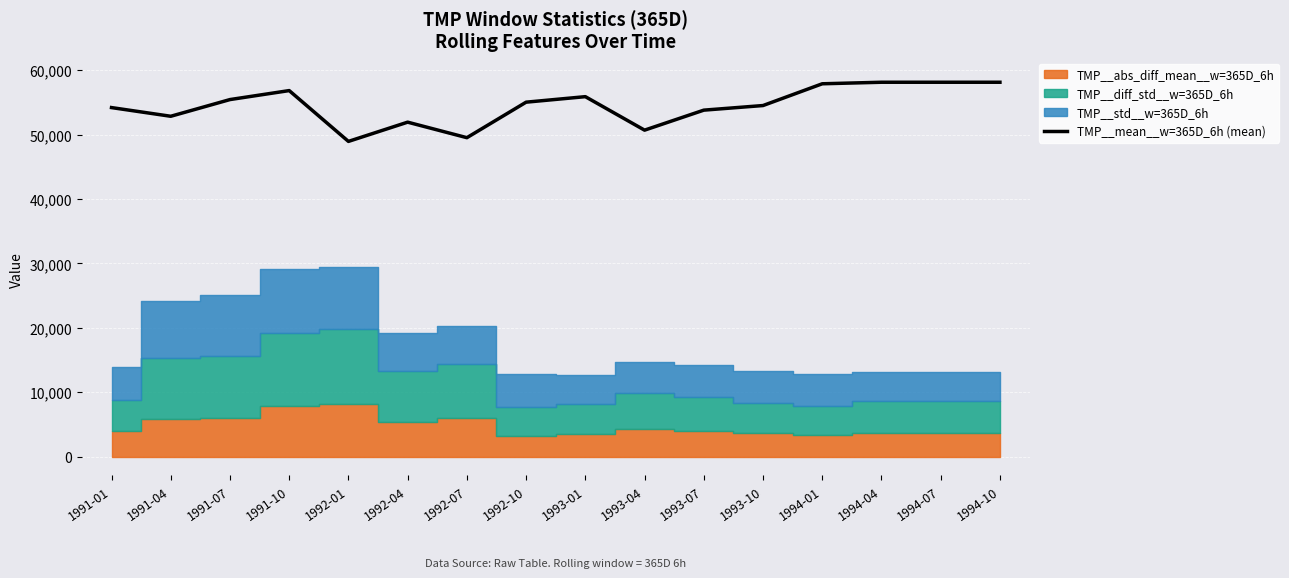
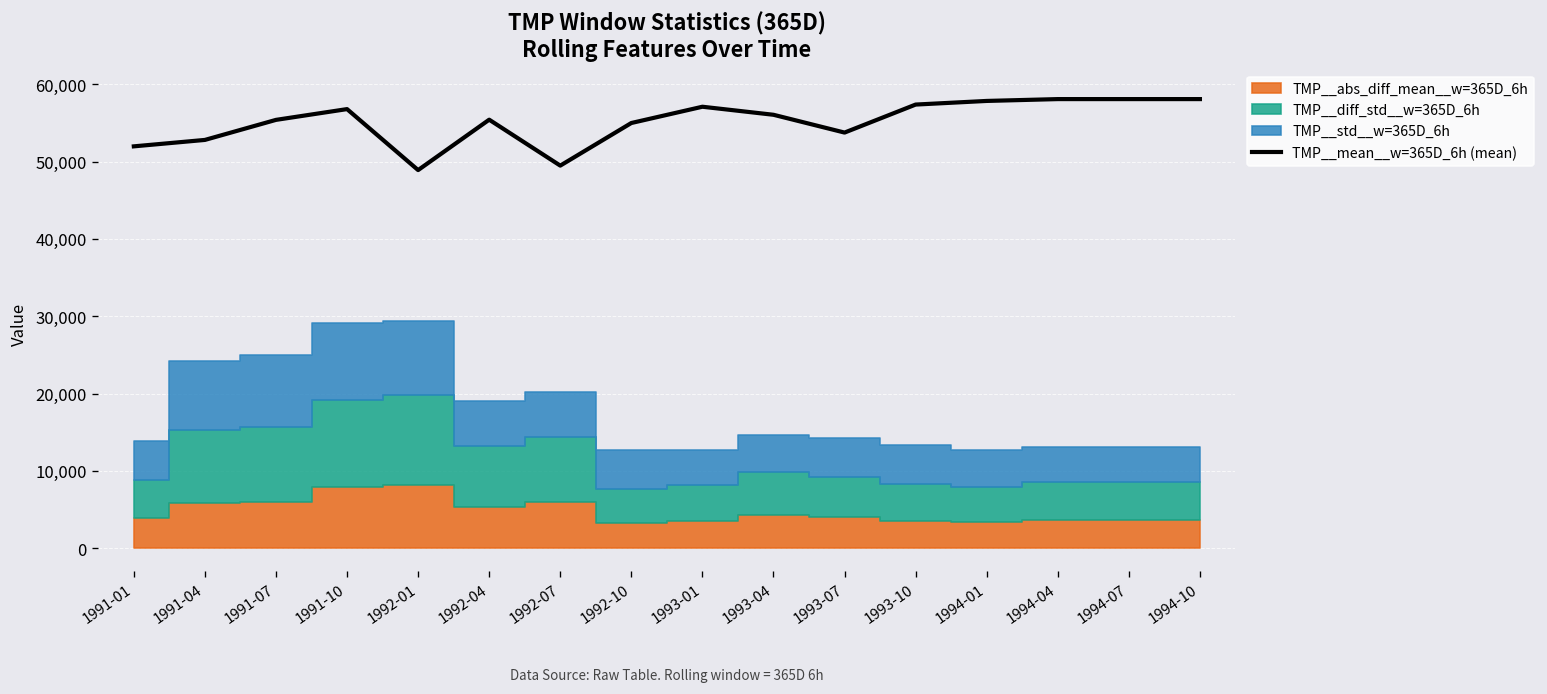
TMP__mean__w=365D_6h (mean), 1991-01: 54,000 -> 52,000
TMP__mean__w=365D_6h (mean), 1992-04: 52,000 -> 55,000
TMP__mean__w=365D_6h (mean), 1993-01: 56,000 -> 57,000
TMP__mean__w=365D_6h (mean), 1993-04: 51,000 -> 56,000
TMP__mean__w=365D_6h (mean), 1993-10: 54,000 -> 57,000
